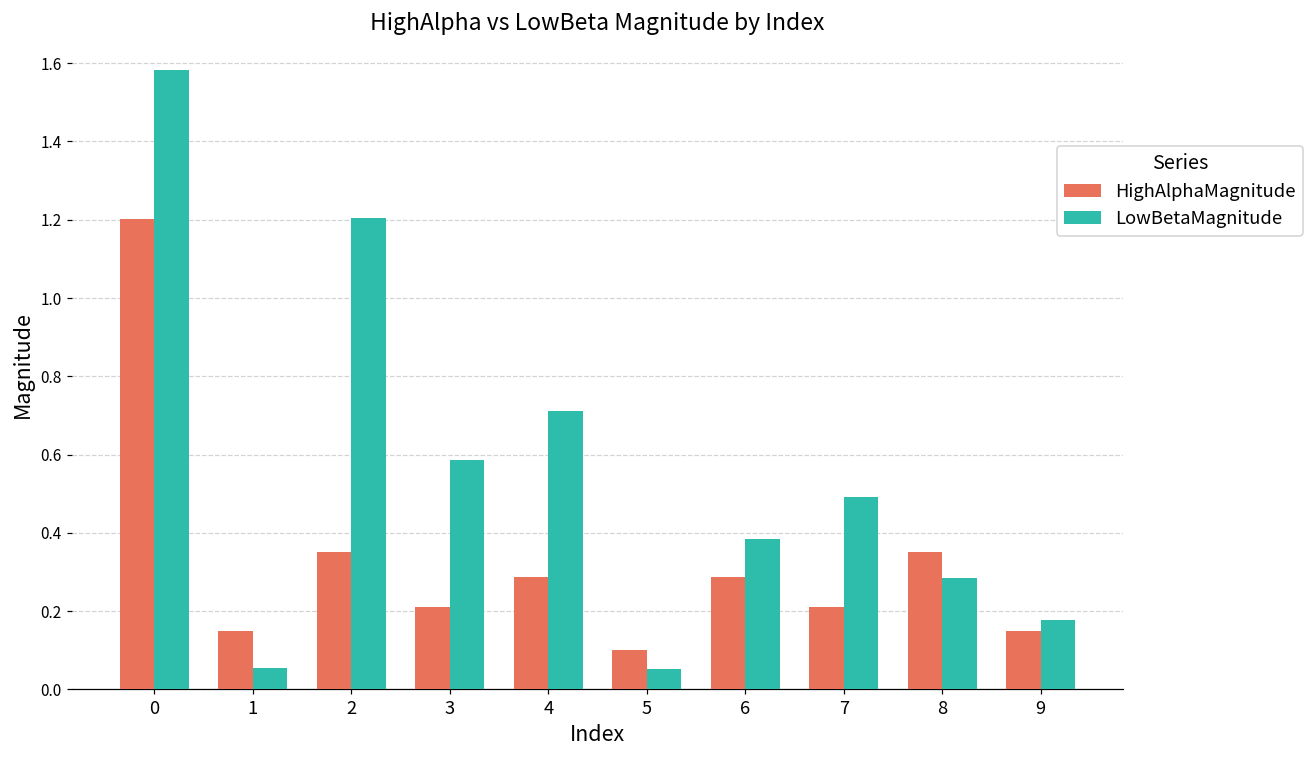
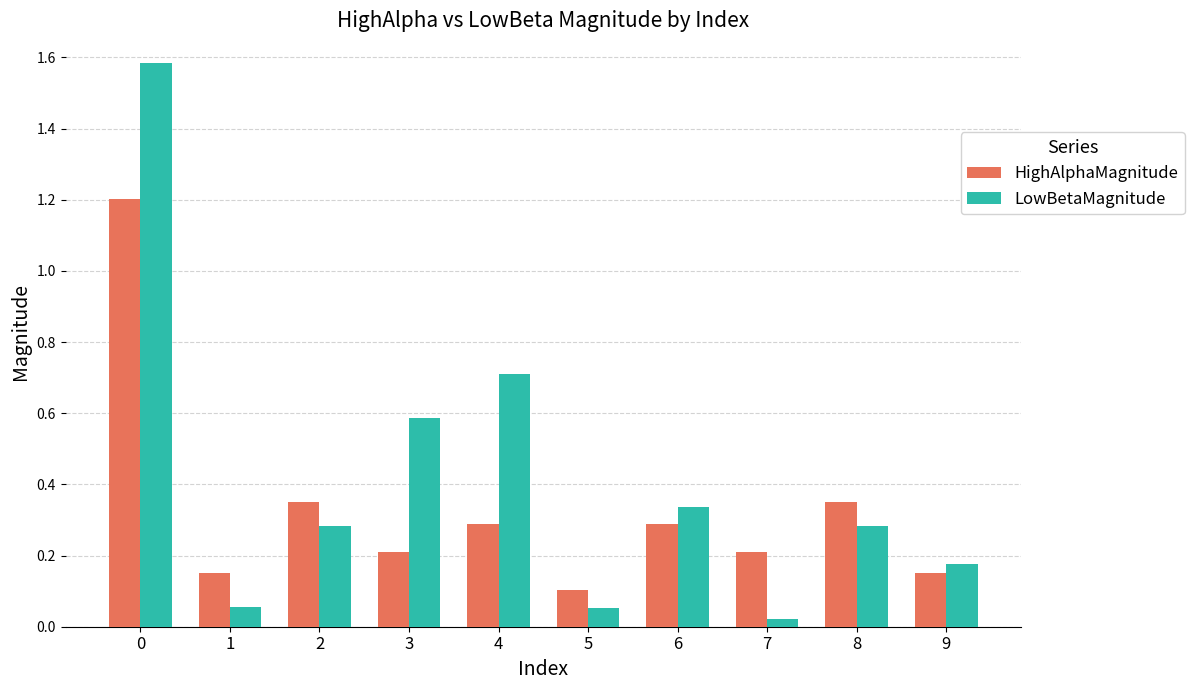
LowBetaMagnitude, 2: 1.20 -> 0.28
LowBetaMagnitude, 6: 0.38 -> 0.34
LowBetaMagnitude, 7: 0.49 -> 0.02
